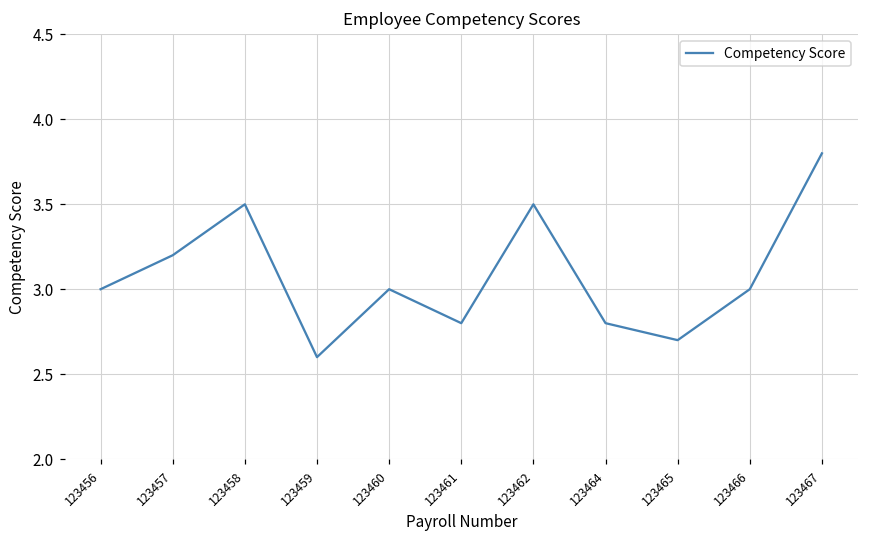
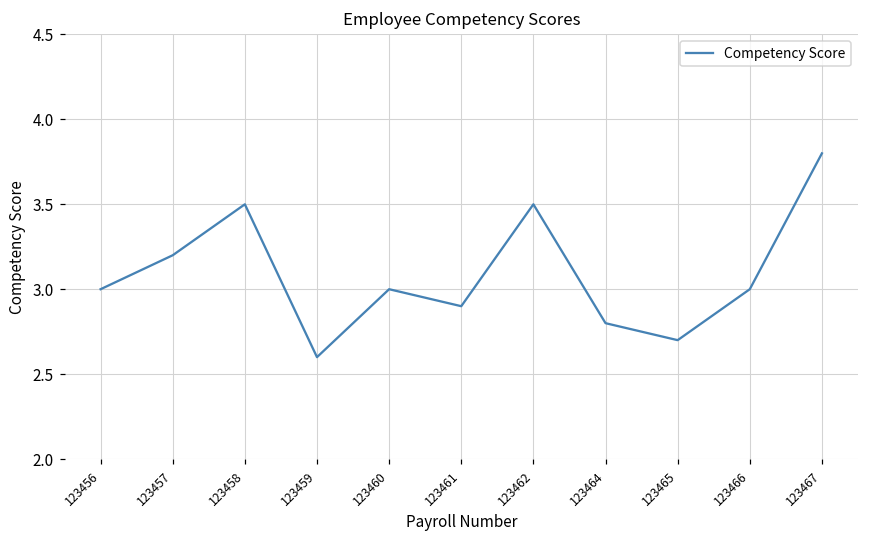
123461: 2.8 -> 2.9
